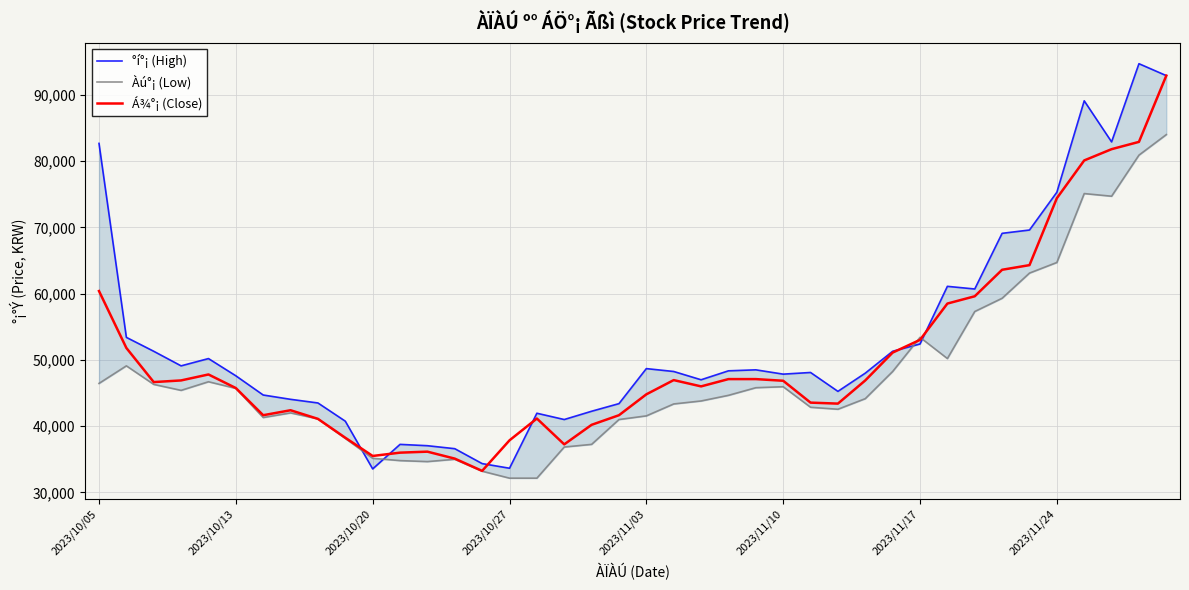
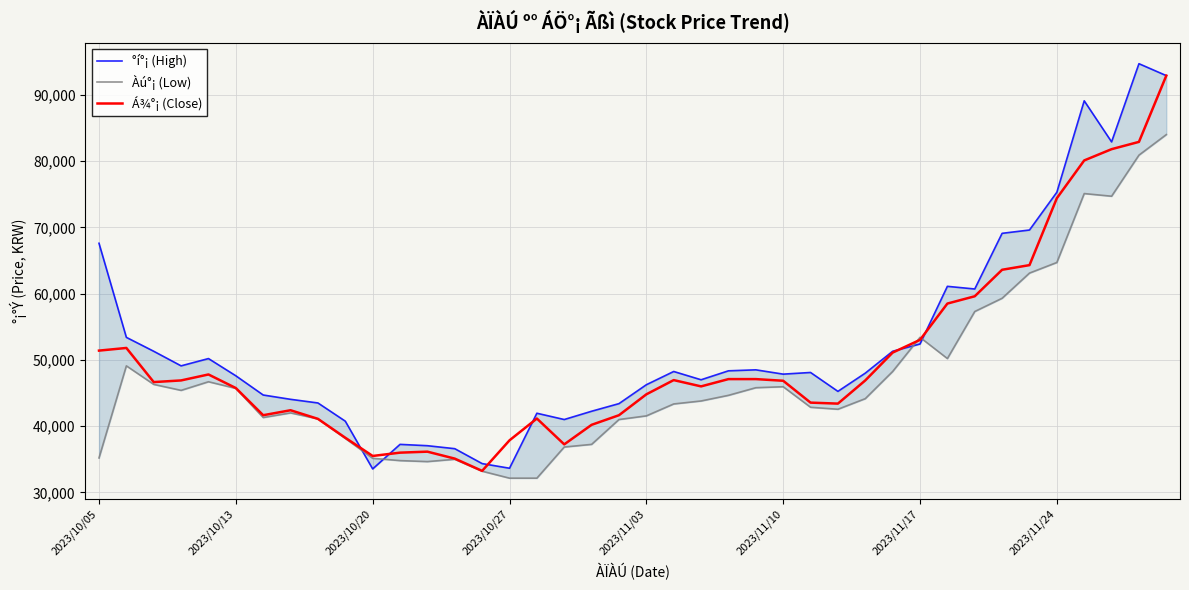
°í°¡ (High), 2023/10/05: 83,000 -> 68,000
Àú°¡ (Low), 2023/10/05: 46,000 -> 35,000
Á¾°¡ (Close), 2023/10/05: 60,000 -> 51,000
°í°¡ (High), 2023/11/03: 49,000 -> 46,000
